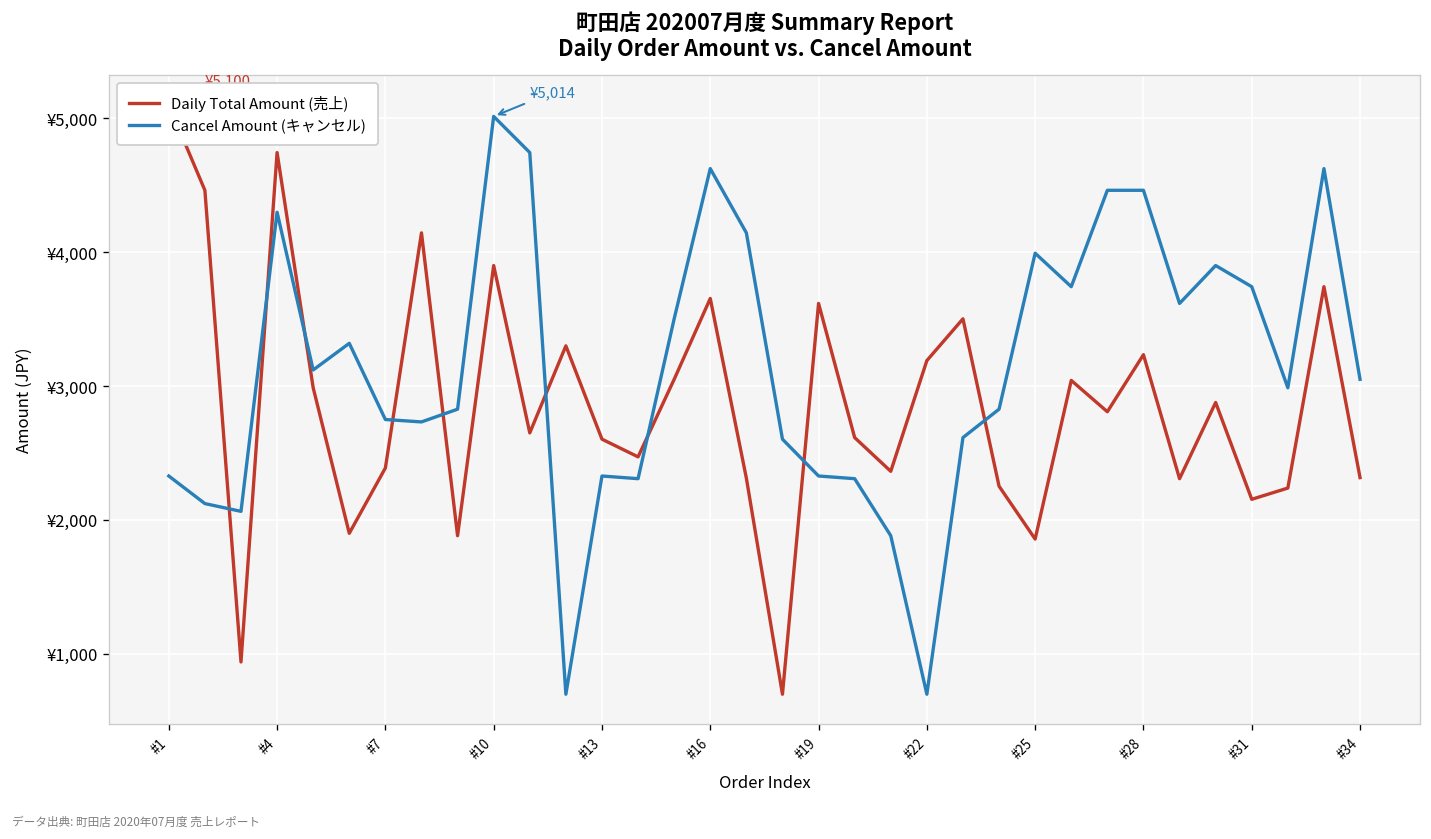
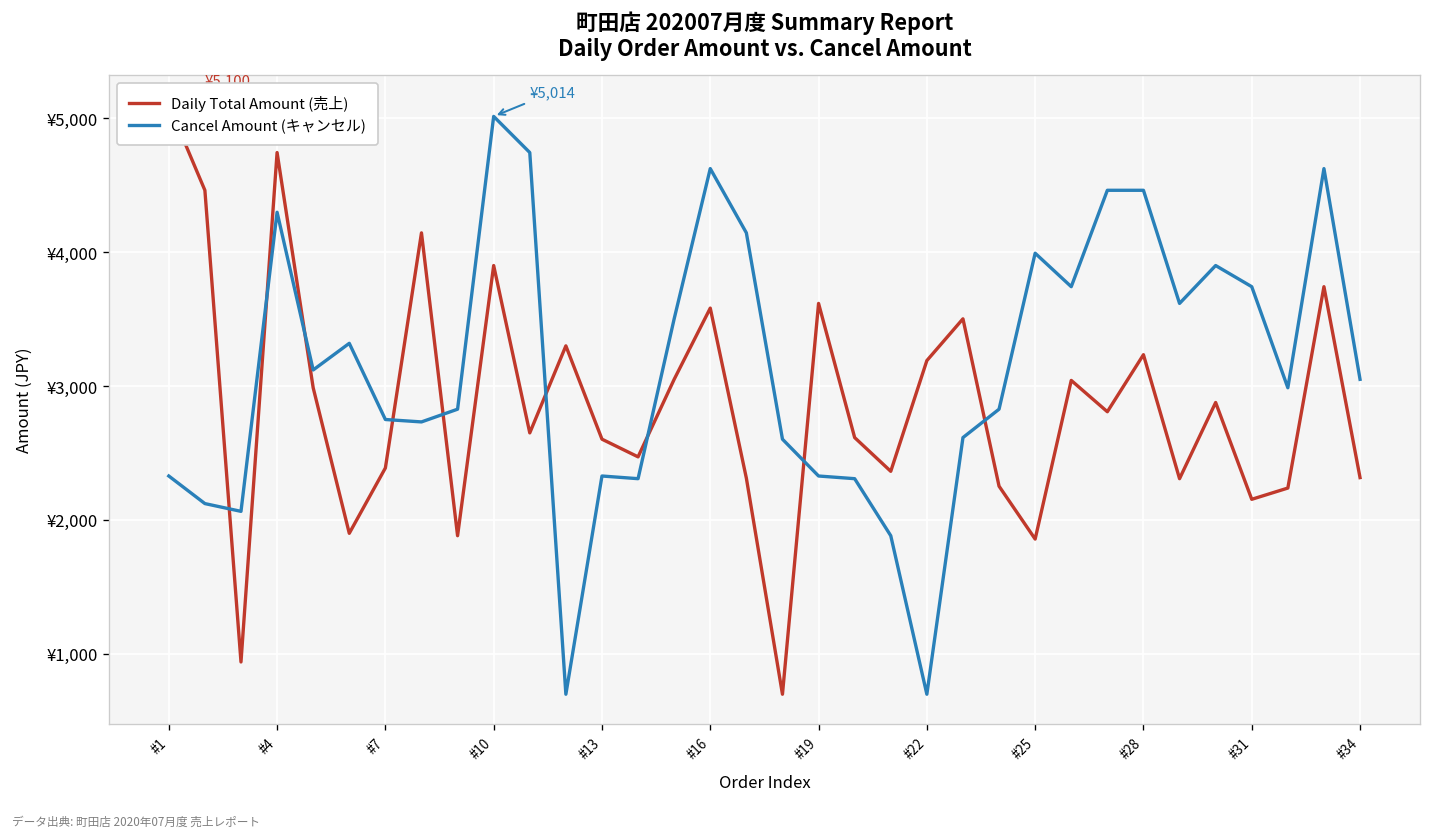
Daily Total Amount (売上), #16: ¥3,650 -> ¥3,580
